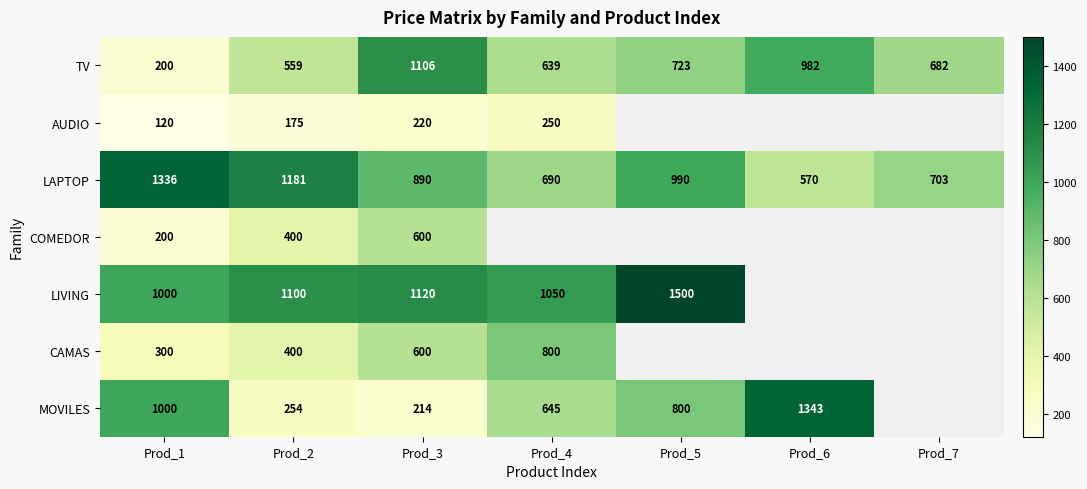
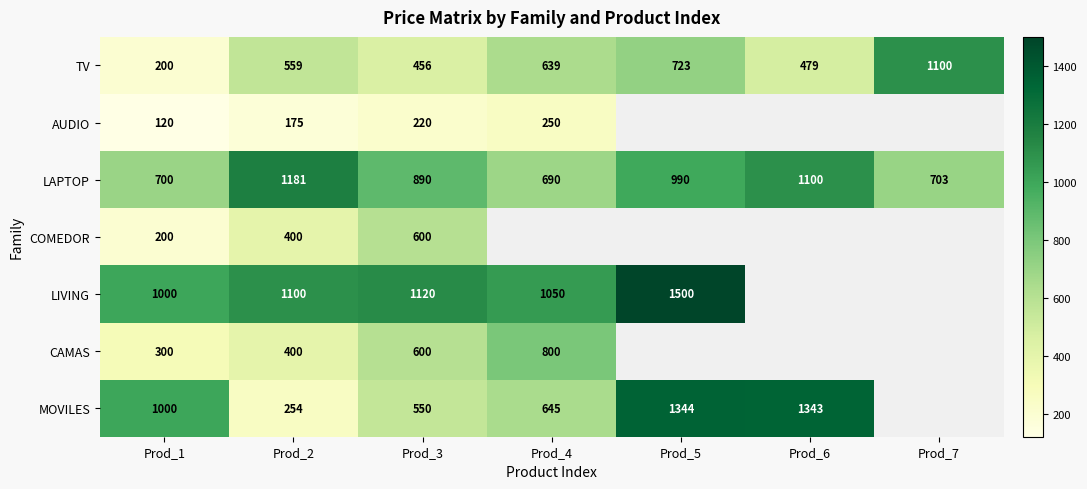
TV, Prod_3: 1106 -> 456
TV, Prod_6: 982 -> 479
TV, Prod_7: 682 -> 1100
LAPTOP, Prod_1: 1336 -> 700
LAPTOP, Prod_6: 570 -> 1100
MOVILES, Prod_3: 214 -> 550
MOVILES, Prod_5: 800 -> 1344
